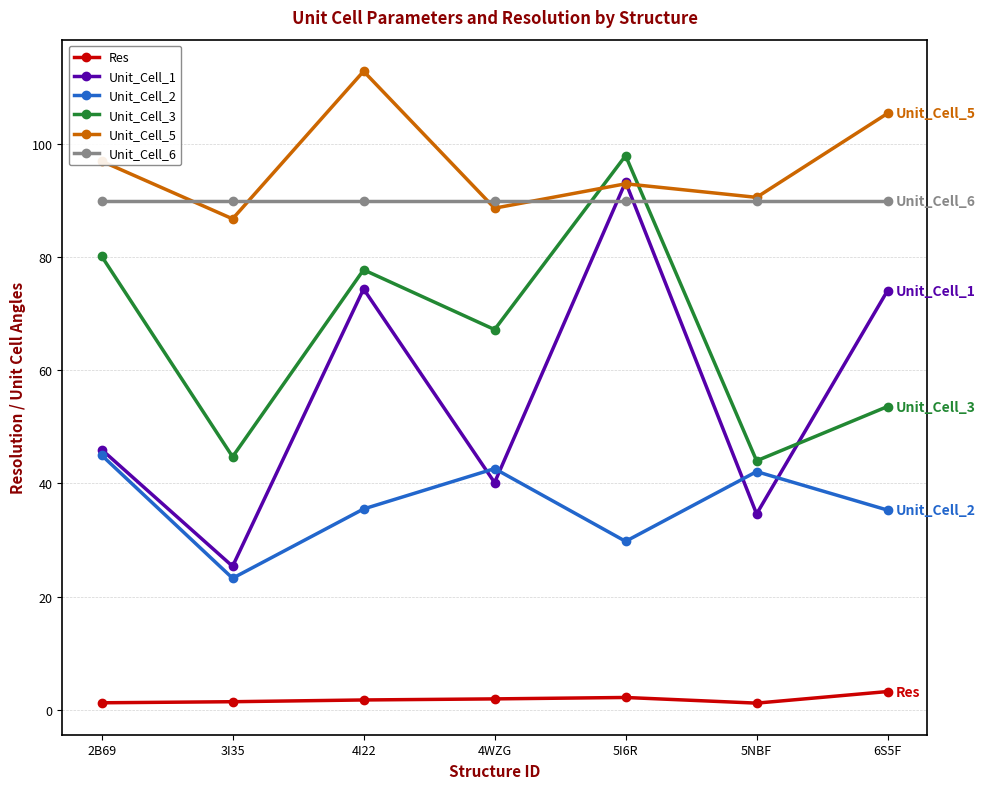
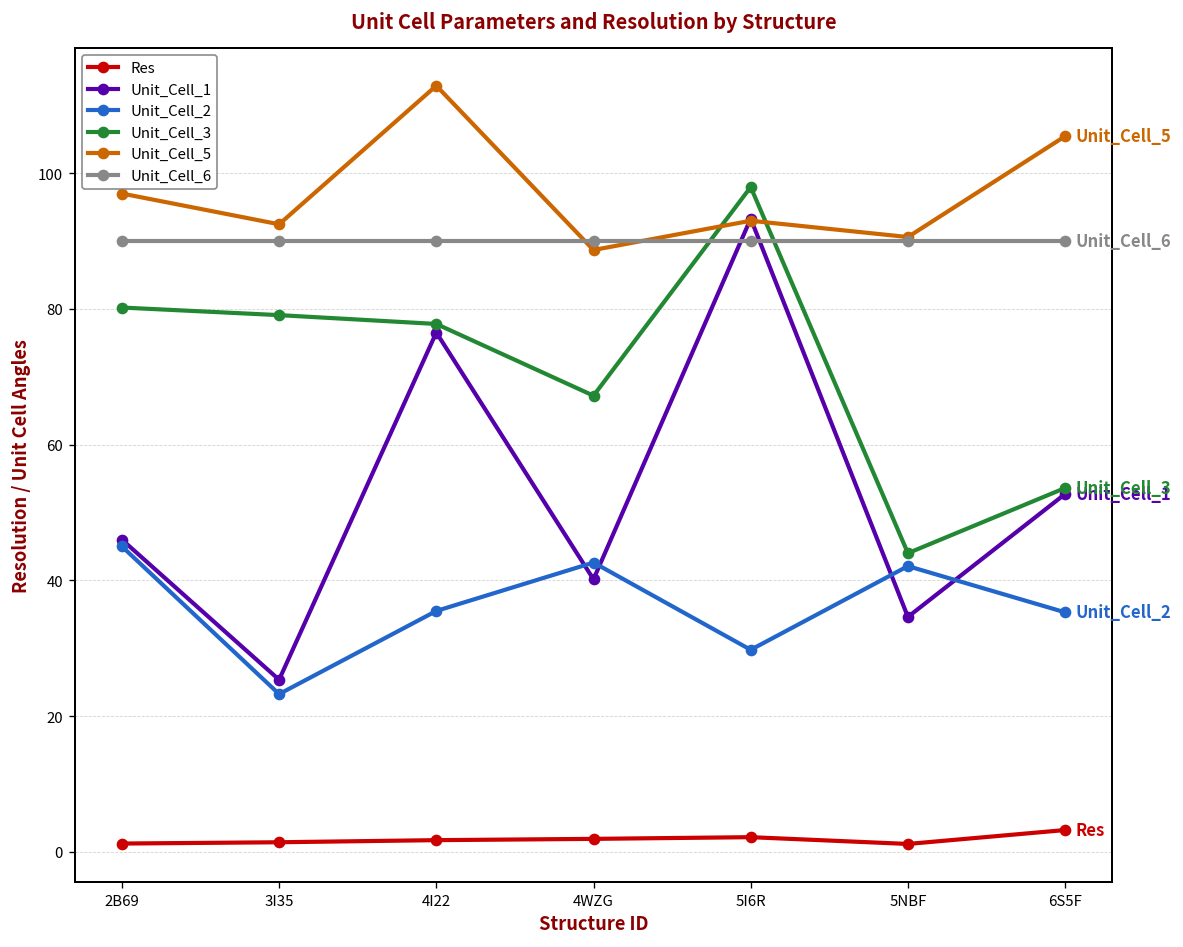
Unit_Cell_3, 3I35: 45 -> 79
Unit_Cell_5, 3I35: 87 -> 92
Unit_Cell_1, 4I22: 74 -> 77
Unit_Cell_1, 6S5F: 74 -> 53
